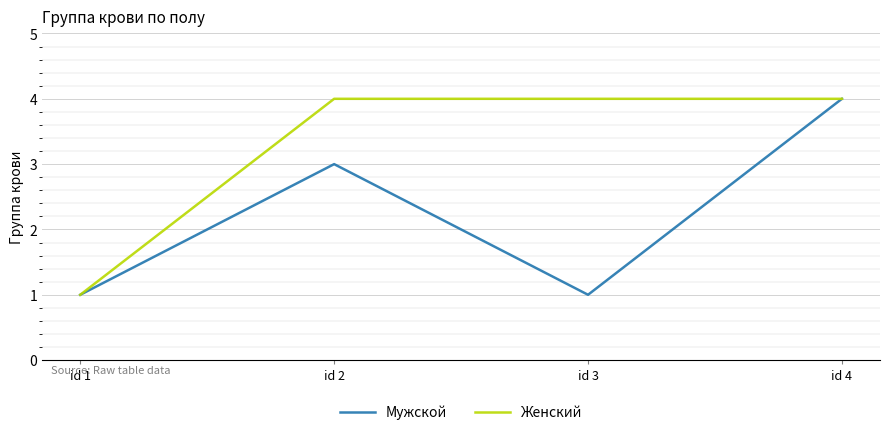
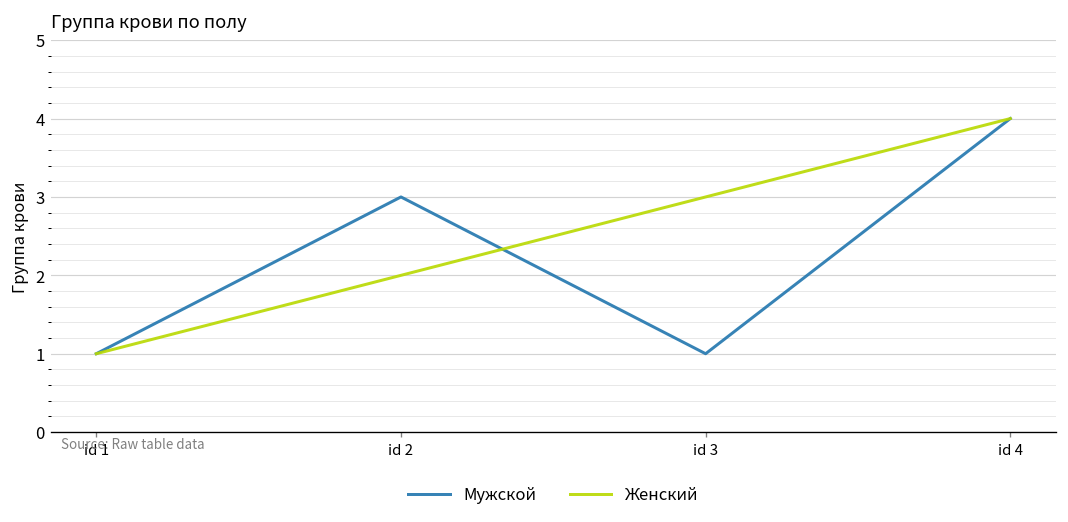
Женский, id 2: 4 -> 2
Женский, id 3: 4 -> 3
